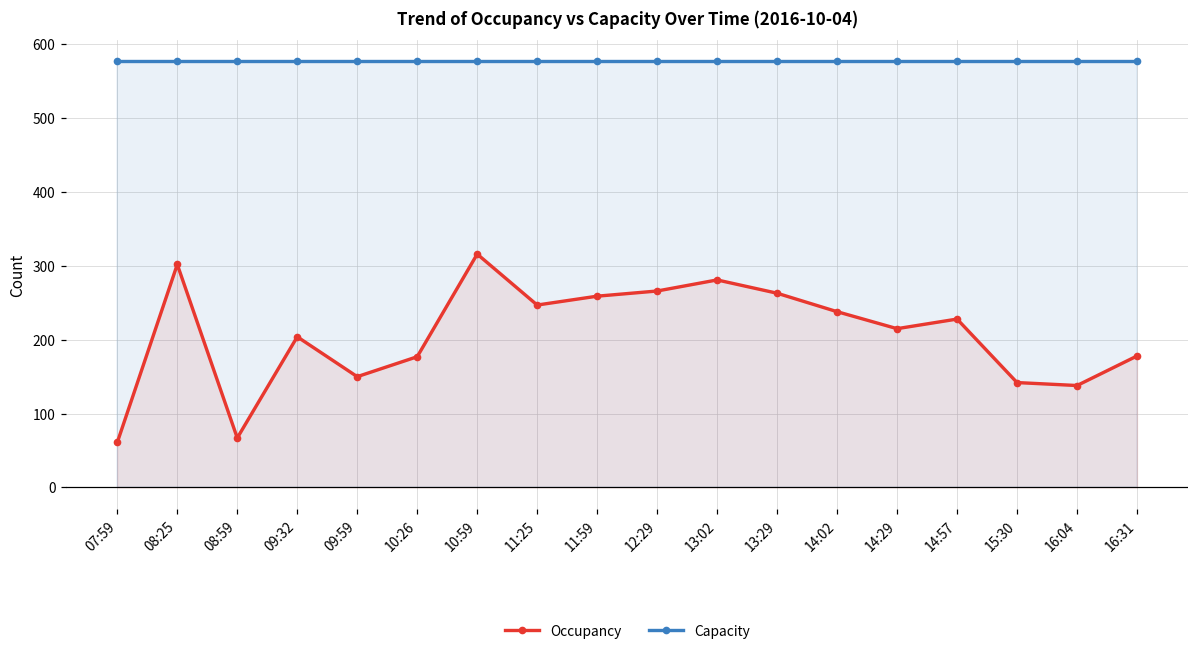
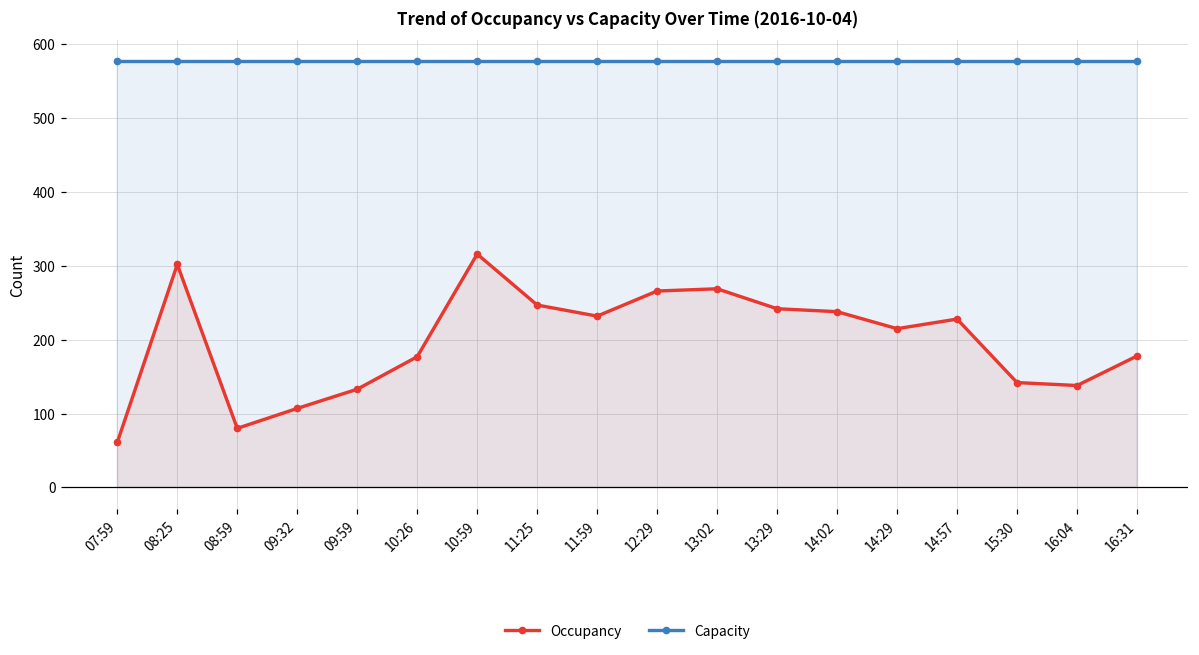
Occupancy, 08:59: 70 -> 80
Occupancy, 09:32: 200 -> 110
Occupancy, 09:59: 150 -> 130
Occupancy, 11:59: 260 -> 230
Occupancy, 13:02: 280 -> 270
Occupancy, 13:29: 260 -> 240
